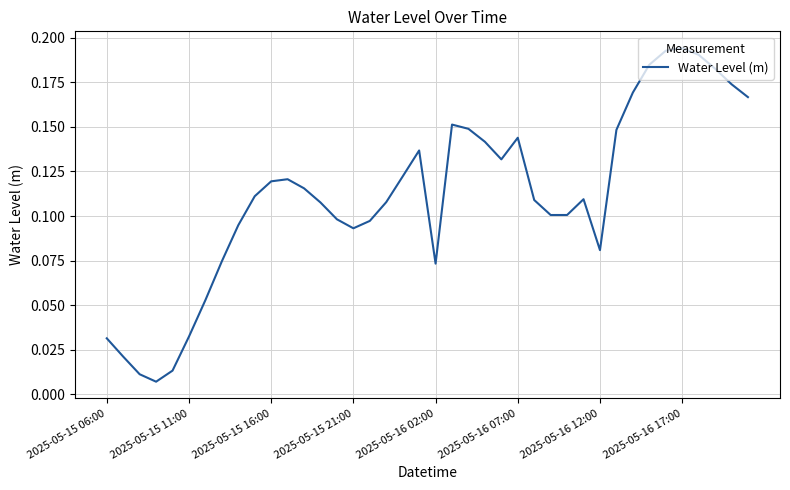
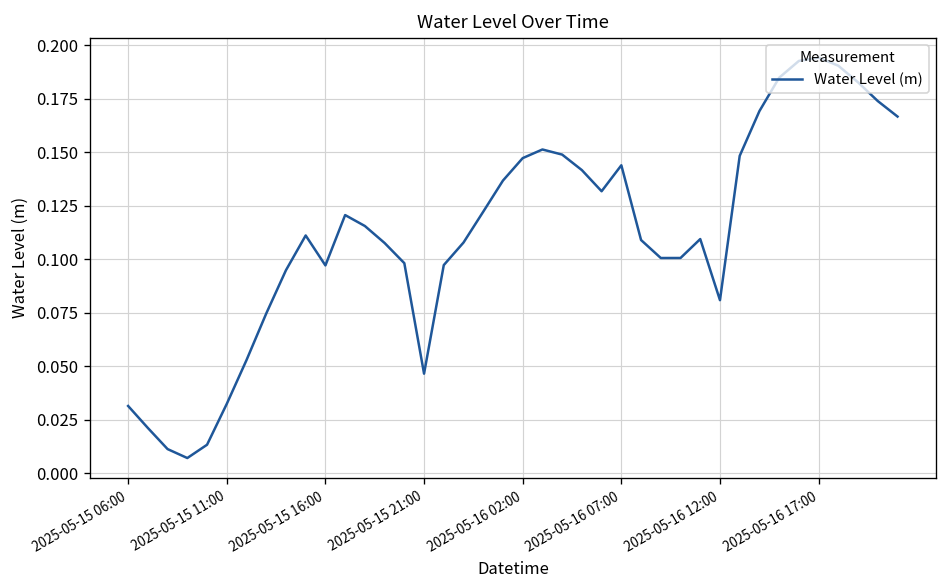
2025-05-15 16:00: 0.119 -> 0.097
2025-05-15 21:00: 0.093 -> 0.047
2025-05-16 02:00: 0.073 -> 0.147
